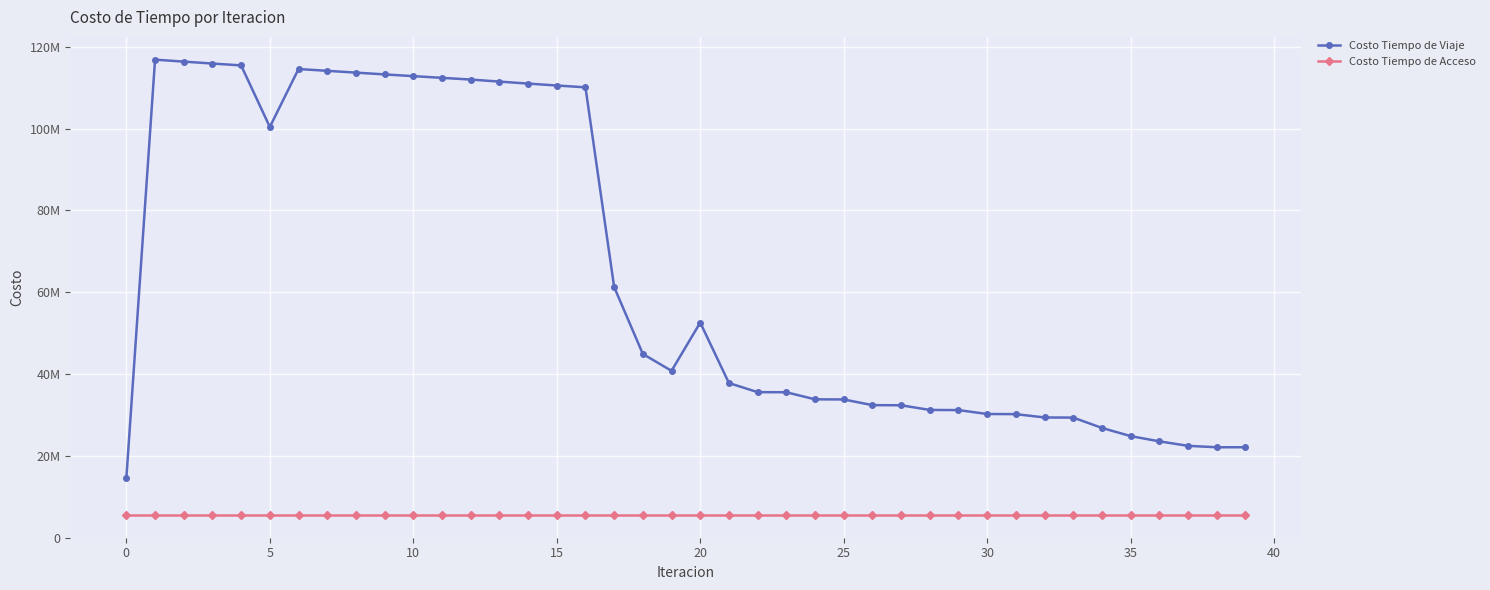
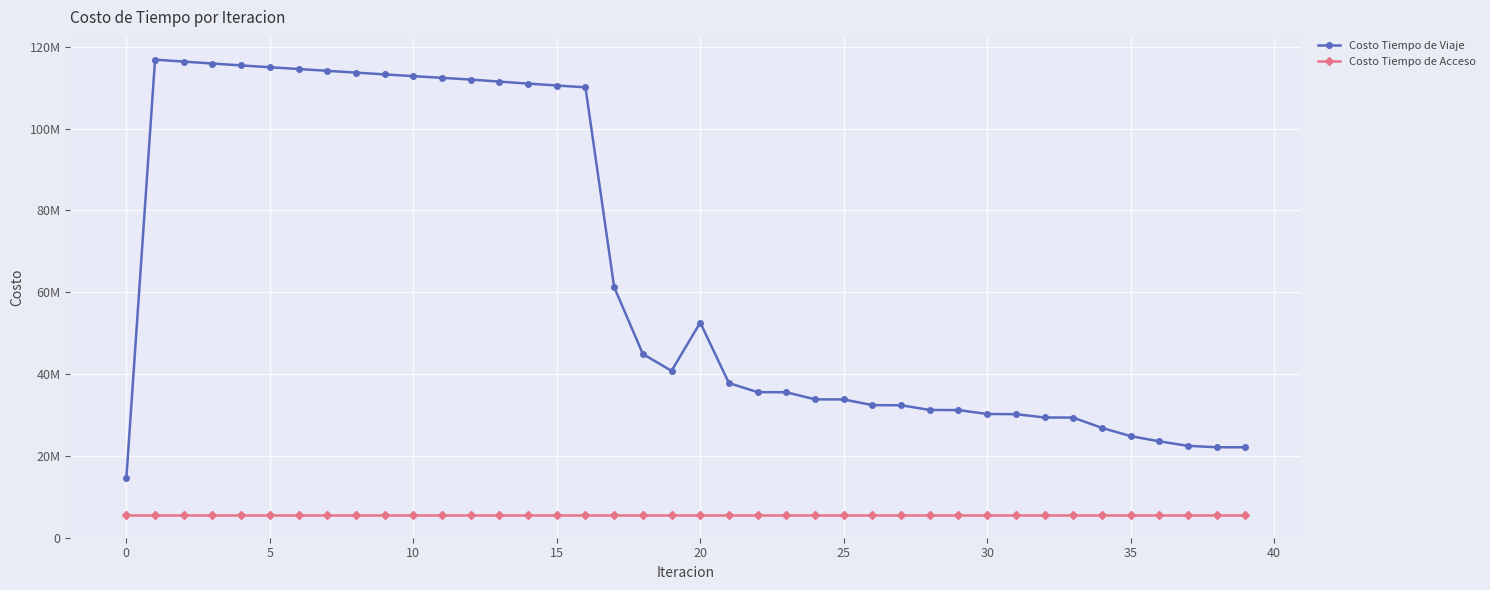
Costo Tiempo de Viaje, 5: 100000000 -> 115000000
